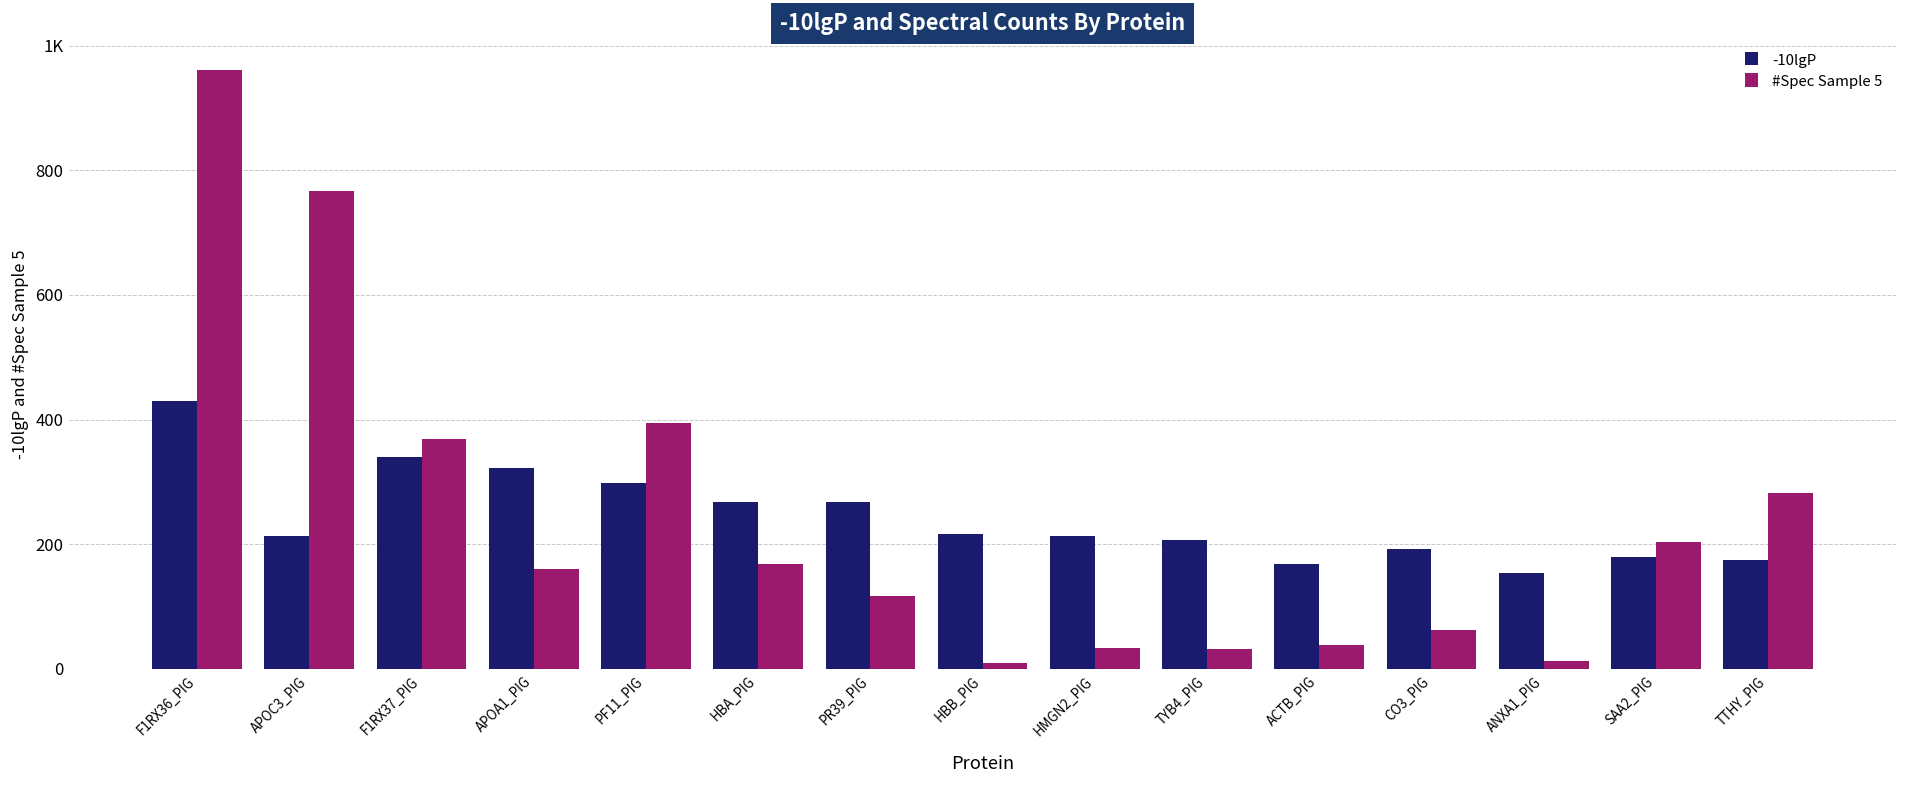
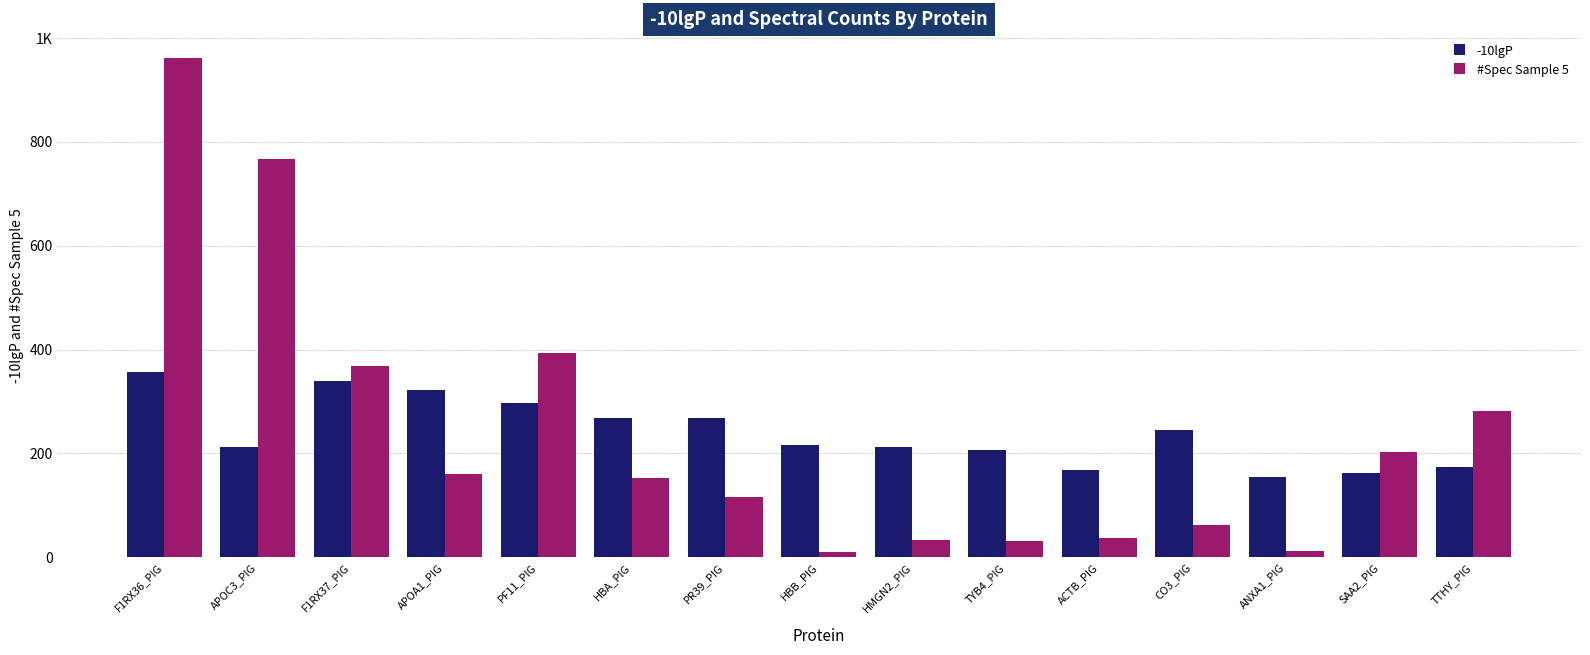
-10lgP, F1RX36_PIG: 430 -> 360
#Spec Sample 5, HBA_PIG: 170 -> 150
-10lgP, CO3_PIG: 190 -> 240
-10lgP, SAA2_PIG: 180 -> 160
